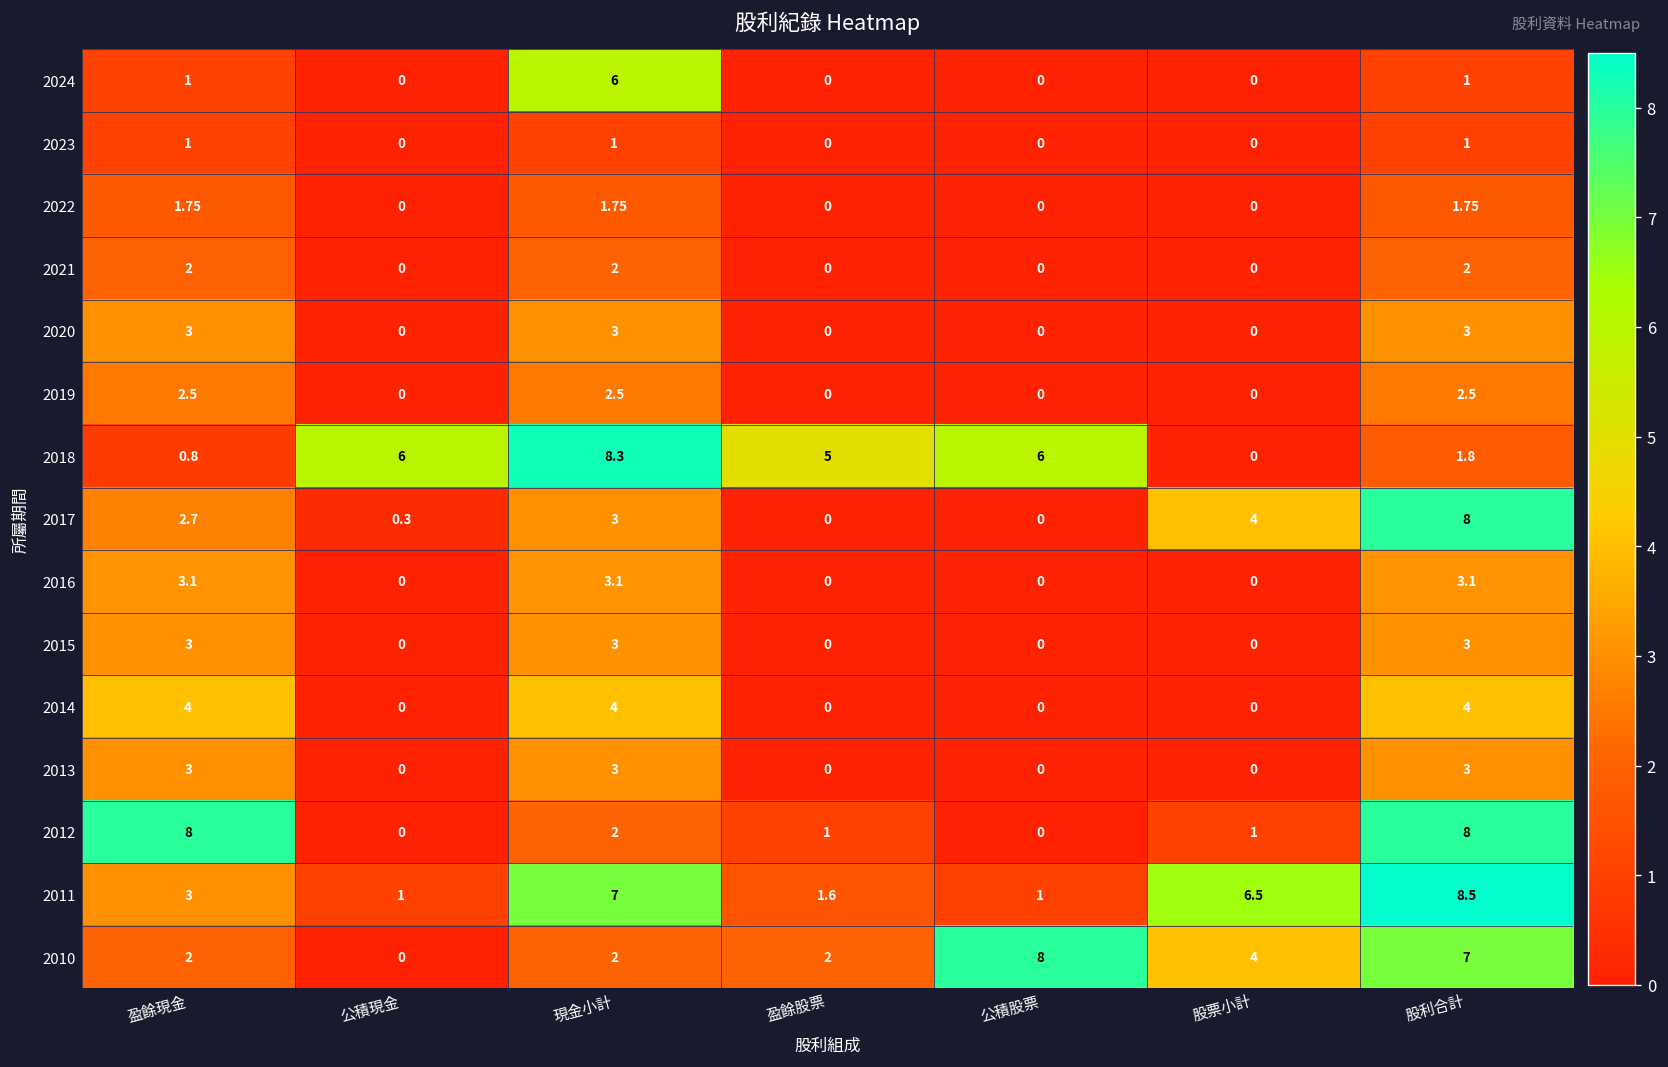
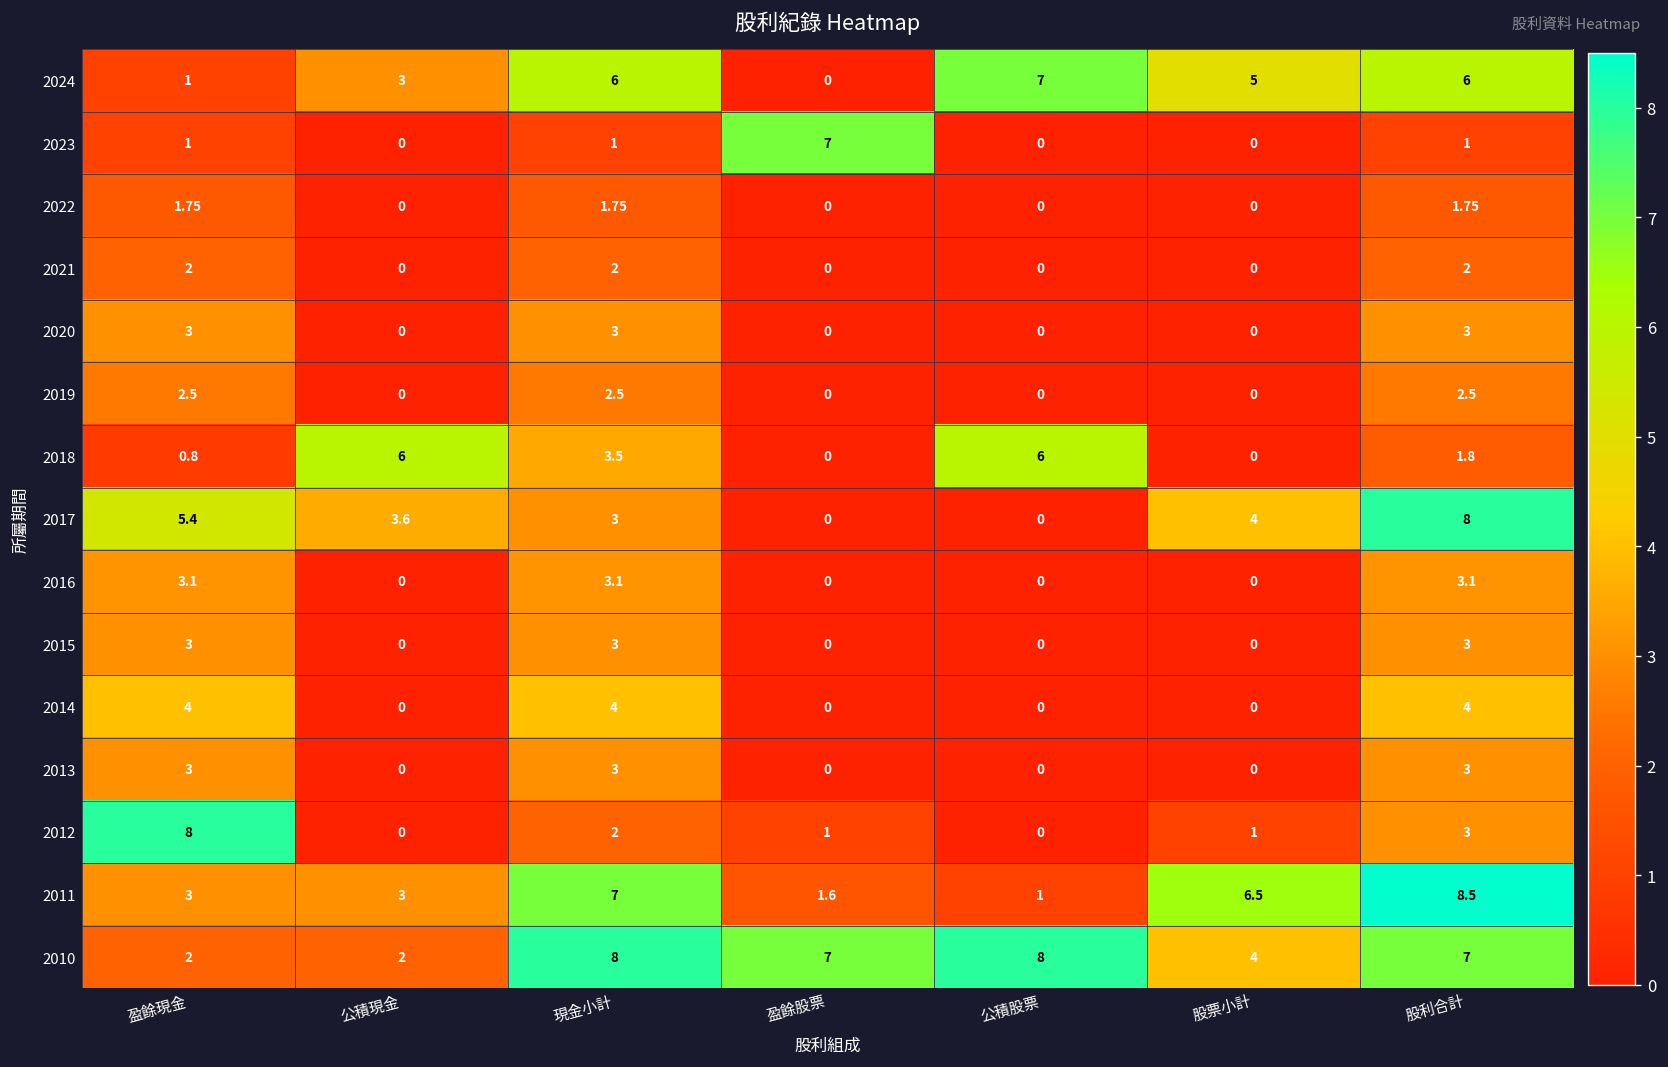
2024, 公積現金: 0 -> 3
2024, 公積股票: 0 -> 7
2024, 股票小計: 0 -> 5
2024, 股利合計: 1 -> 6
2023, 盈餘股票: 0 -> 7
2018, 現金小計: 8.3 -> 3.5
2018, 盈餘股票: 5 -> 0
2017, 盈餘現金: 2.7 -> 5.4
2017, 公積現金: 0.3 -> 3.6
2012, 股利合計: 8 -> 3
2011, 公積現金: 1 -> 3
2010, 公積現金: 0 -> 2
2010, 現金小計: 2 -> 8
2010, 盈餘股票: 2 -> 7
